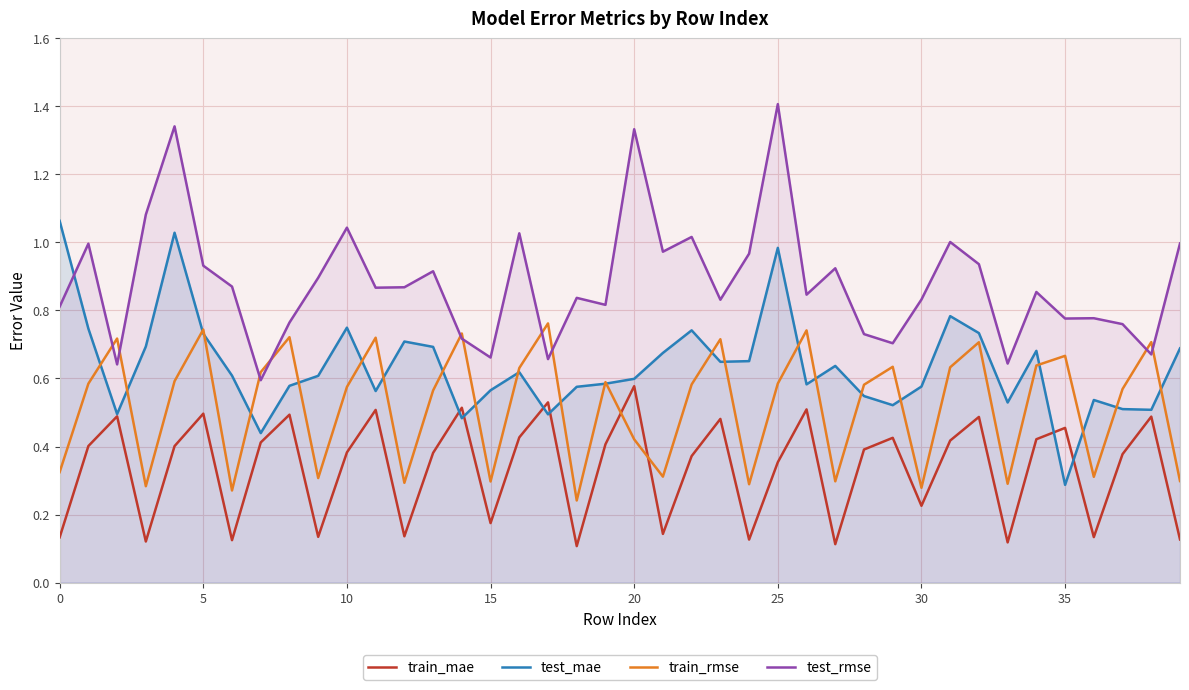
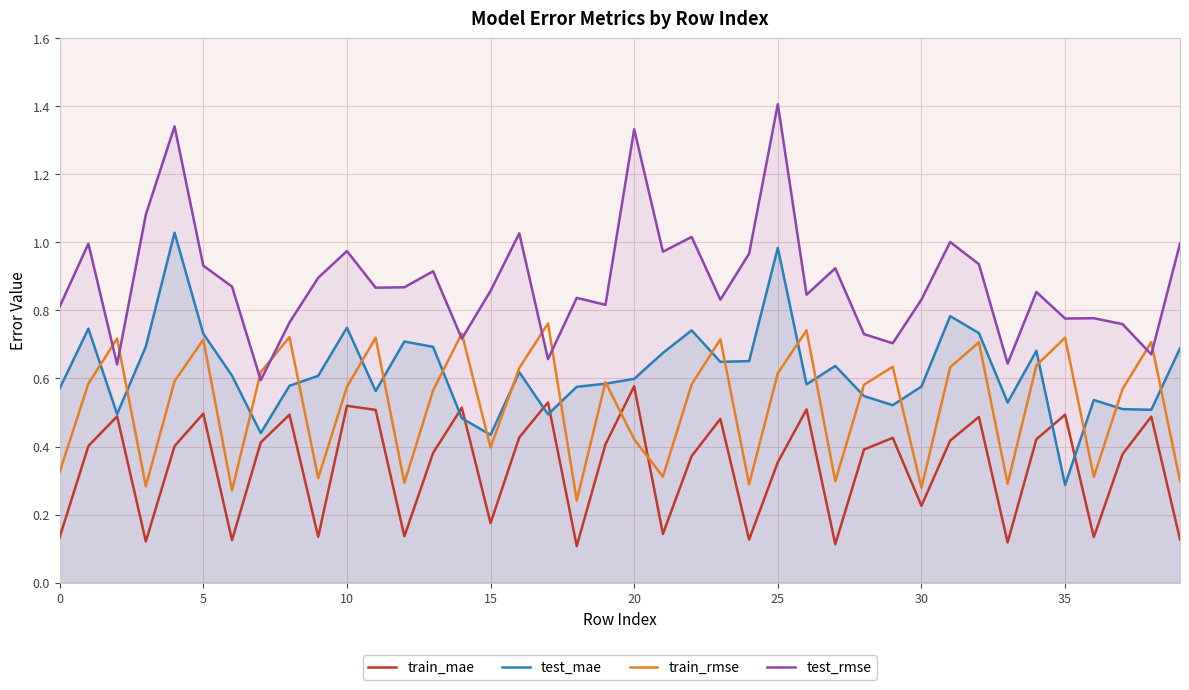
test_mae, 0: 1.06 -> 0.57
train_rmse, 5: 0.74 -> 0.71
train_mae, 10: 0.38 -> 0.52
test_rmse, 10: 1.04 -> 0.97
test_mae, 15: 0.57 -> 0.43
train_rmse, 15: 0.30 -> 0.40
test_rmse, 15: 0.66 -> 0.86
train_rmse, 25: 0.59 -> 0.62
train_mae, 35: 0.45 -> 0.49
train_rmse, 35: 0.67 -> 0.72
